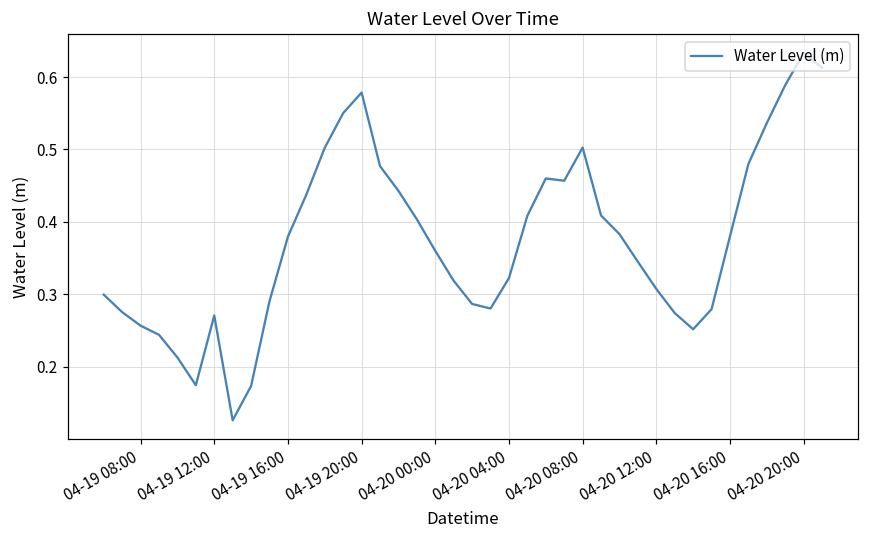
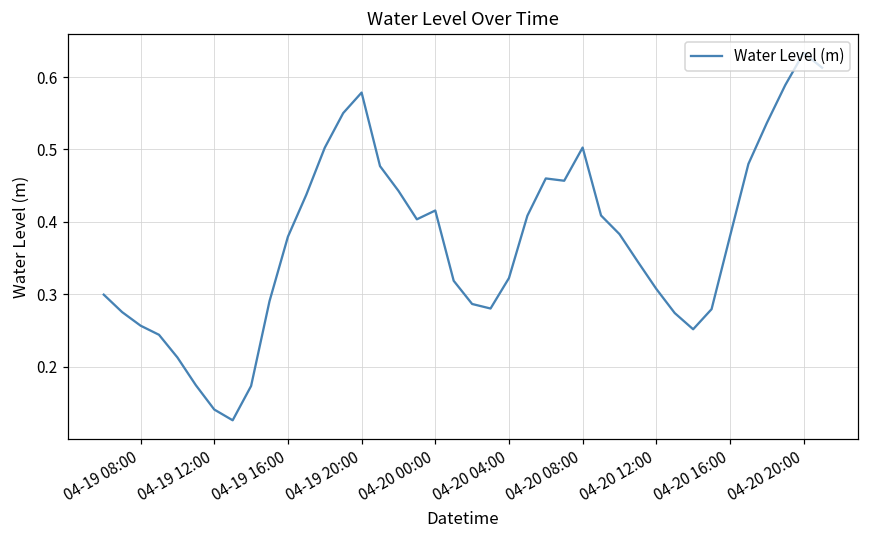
04-19 12:00: 0.27 -> 0.14
04-20 00:00: 0.36 -> 0.42
